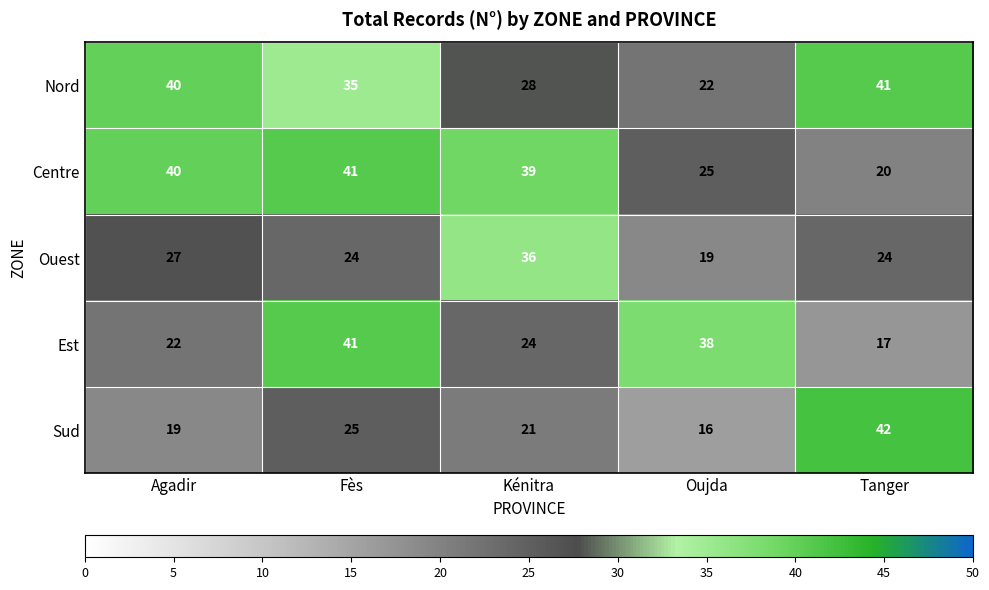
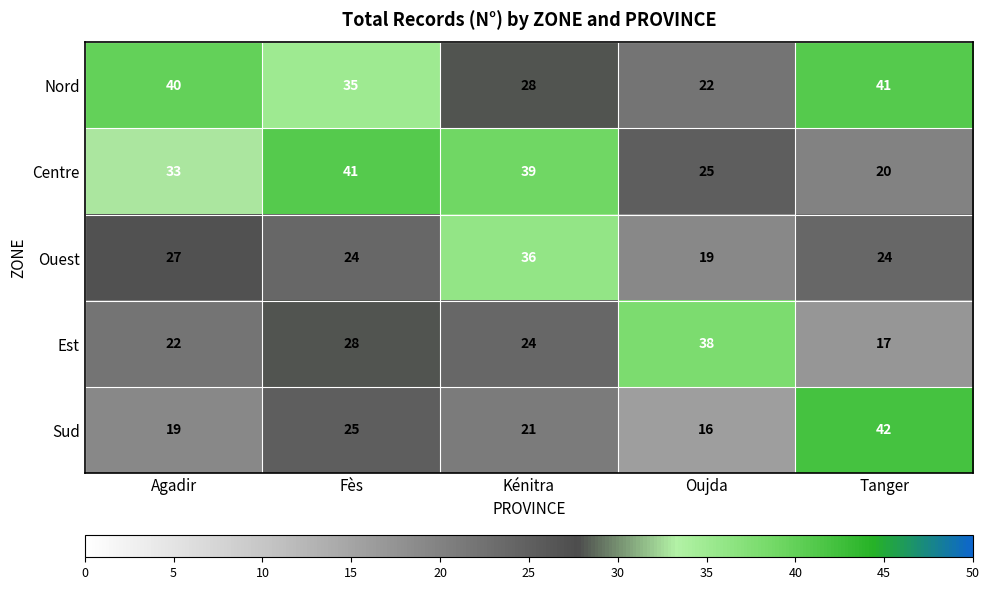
Centre, Agadir: 40 -> 33
Est, Fès: 41 -> 28
